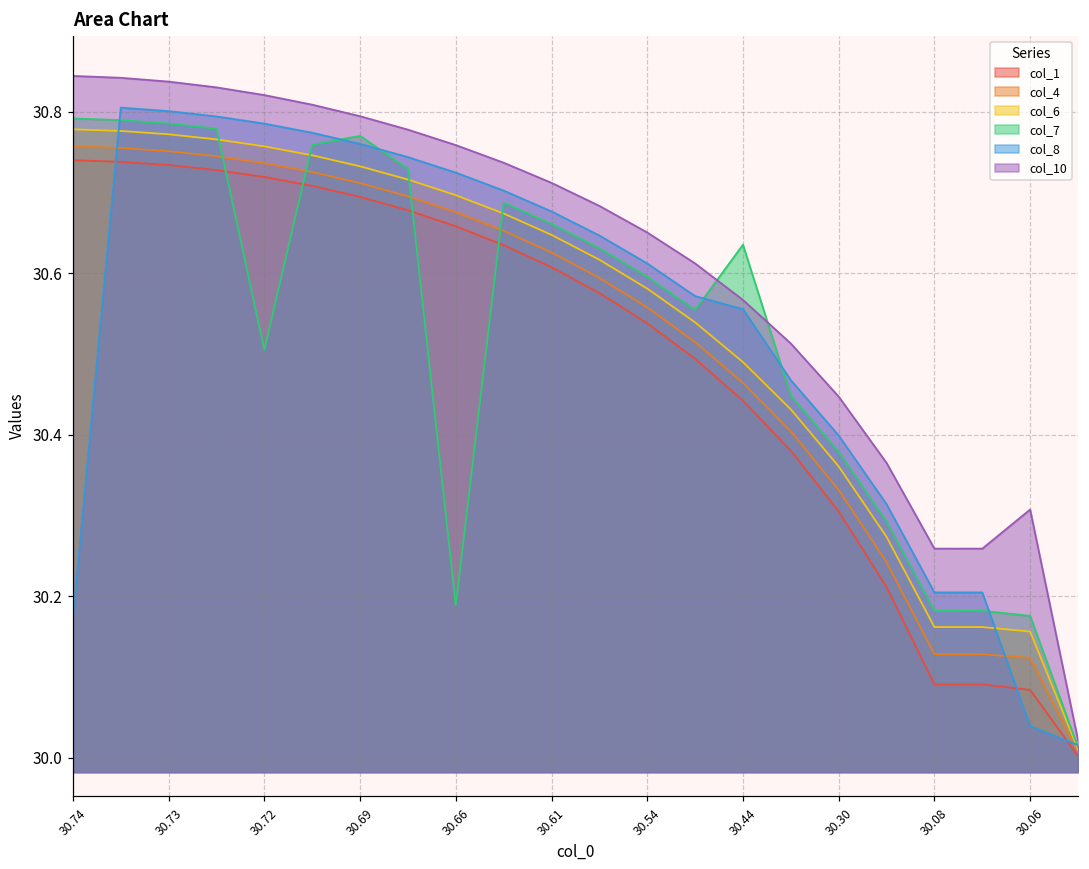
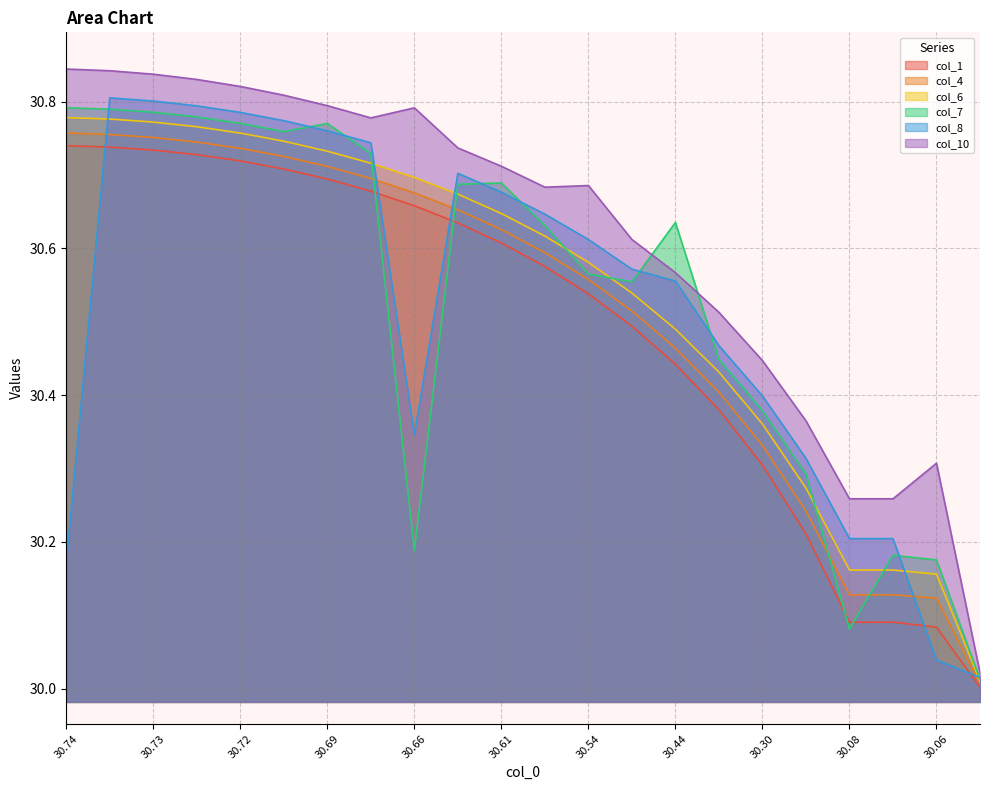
col_7, 30.72: 30.51 -> 30.77
col_8, 30.66: 30.72 -> 30.35
col_10, 30.66: 30.76 -> 30.79
col_7, 30.61: 30.66 -> 30.69
col_7, 30.54: 30.60 -> 30.57
col_10, 30.54: 30.65 -> 30.69
col_7, 30.08: 30.18 -> 30.08
